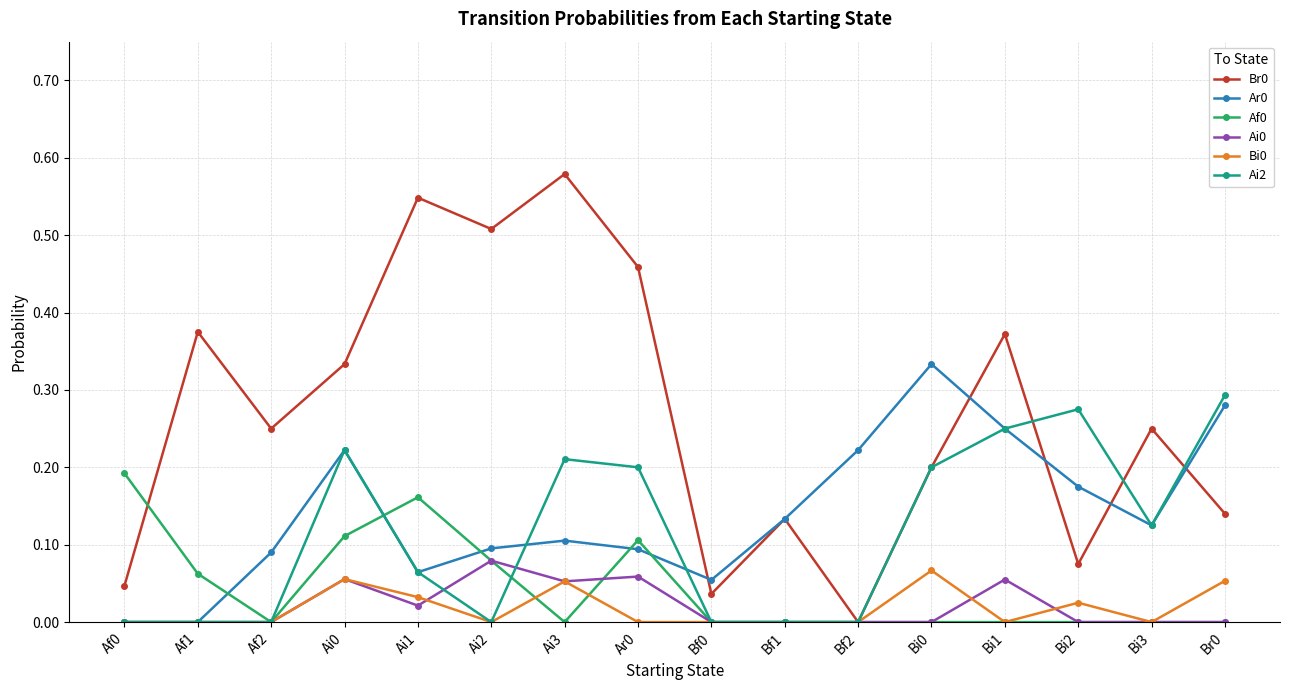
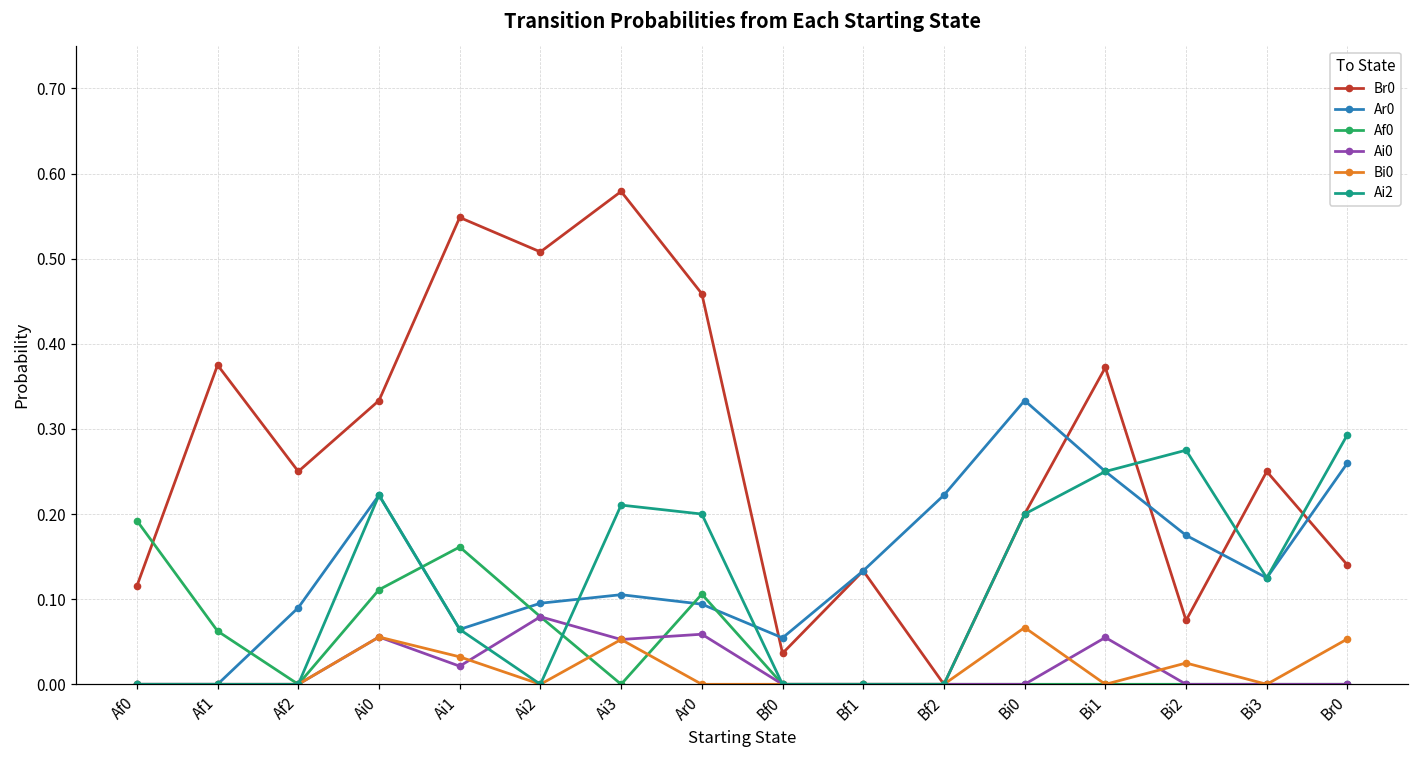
Br0, Af0: 0.05 -> 0.12
Ar0, Br0: 0.28 -> 0.26
